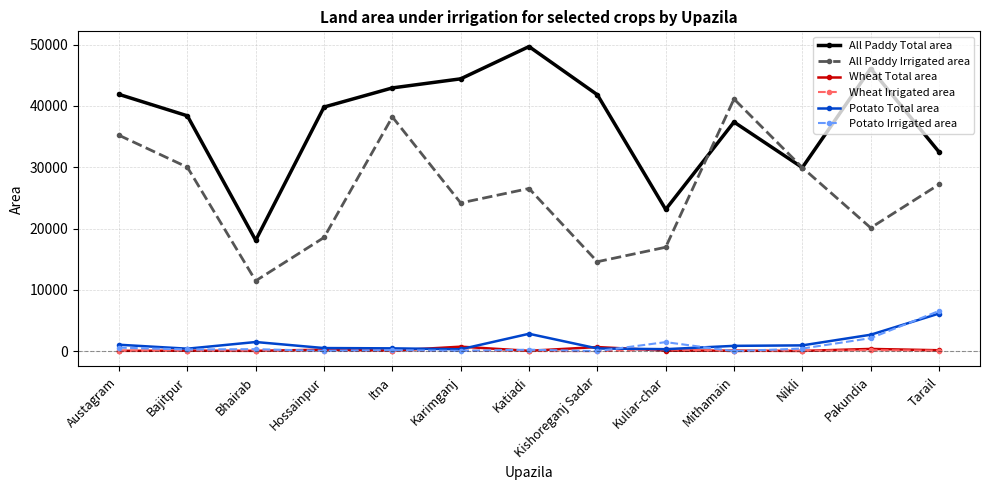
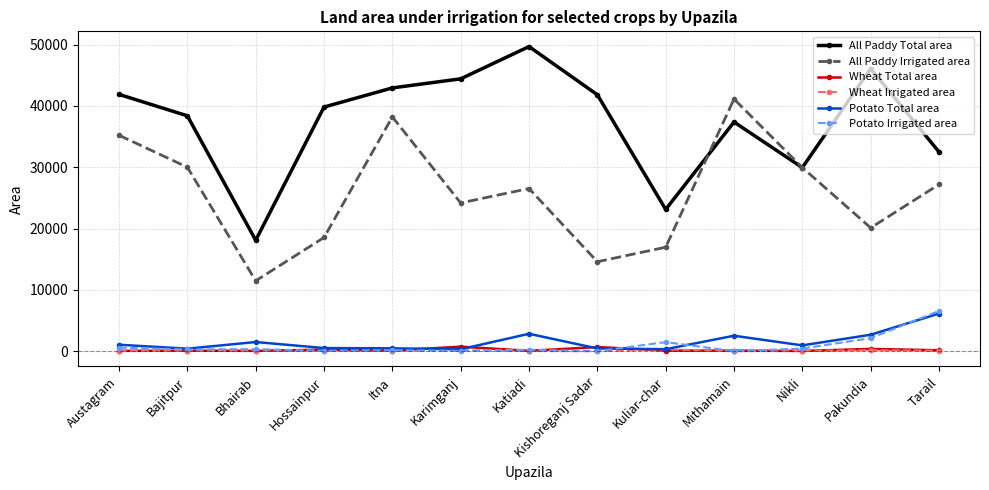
Potato Total area, Mithamain: 1000 -> 3000
